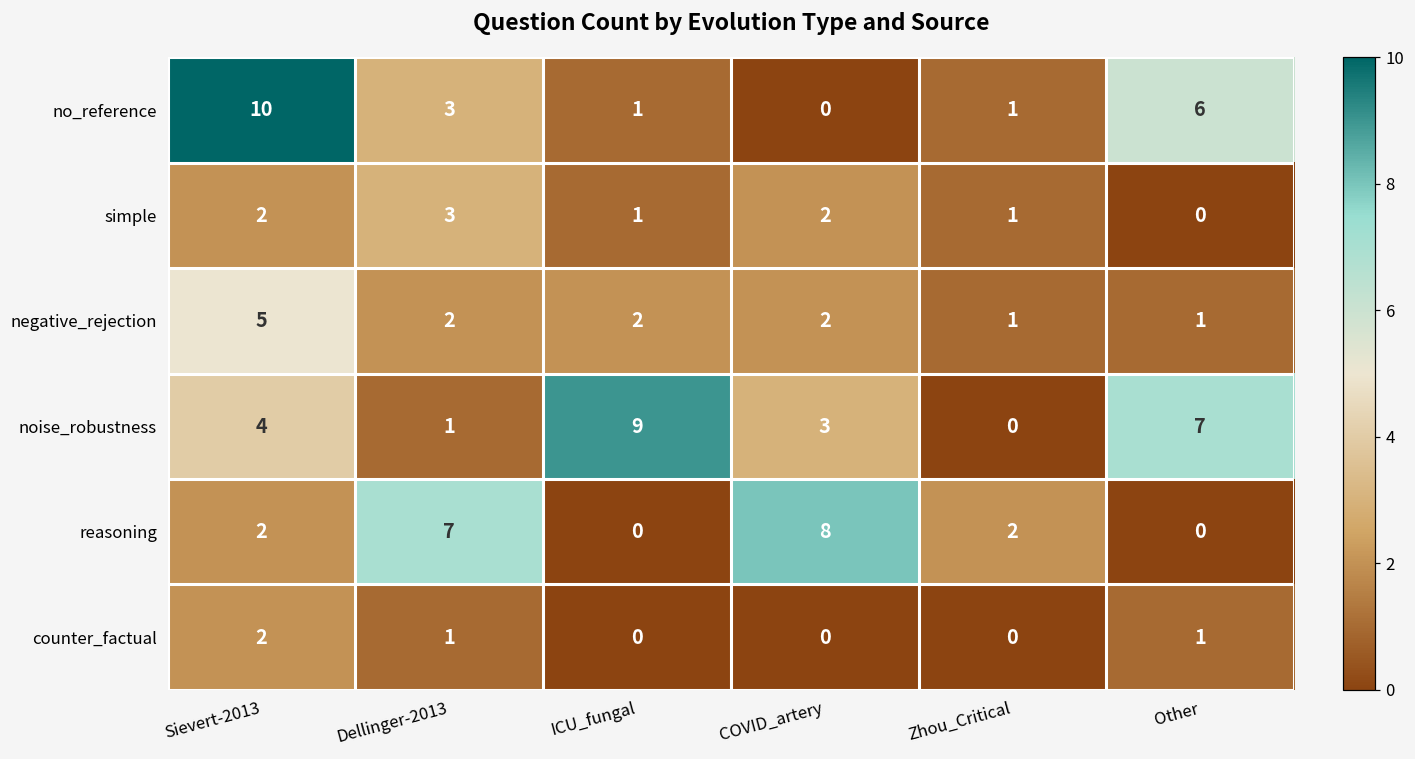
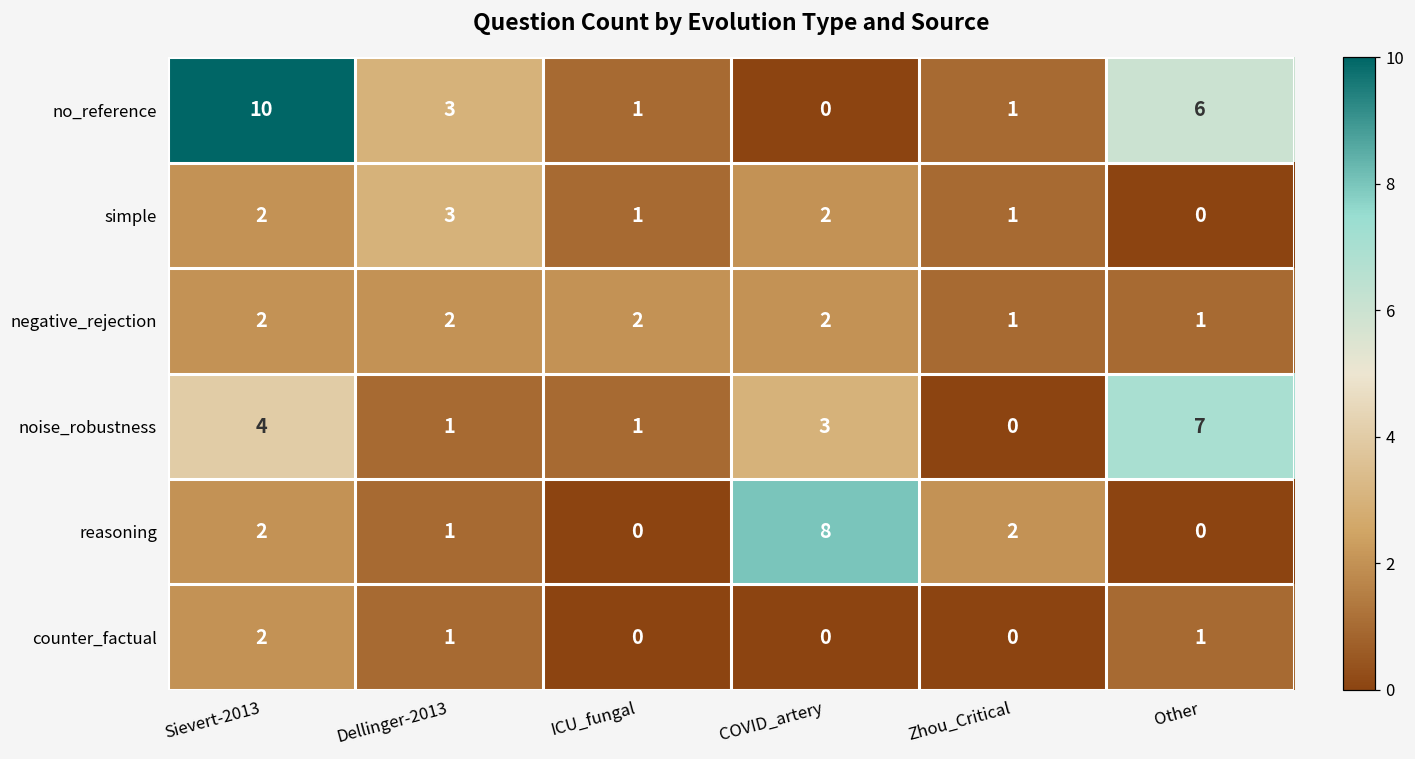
negative_rejection, Sievert-2013: 5 -> 2
noise_robustness, ICU_fungal: 9 -> 1
reasoning, Dellinger-2013: 7 -> 1
